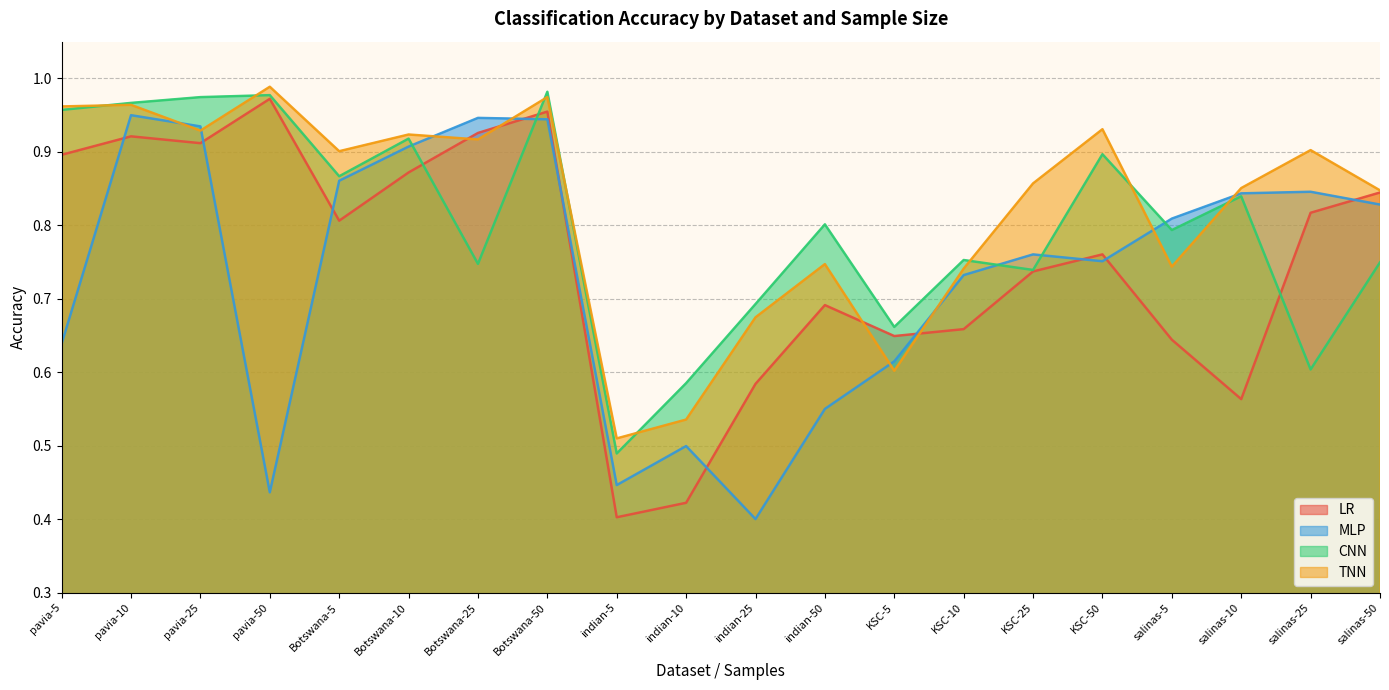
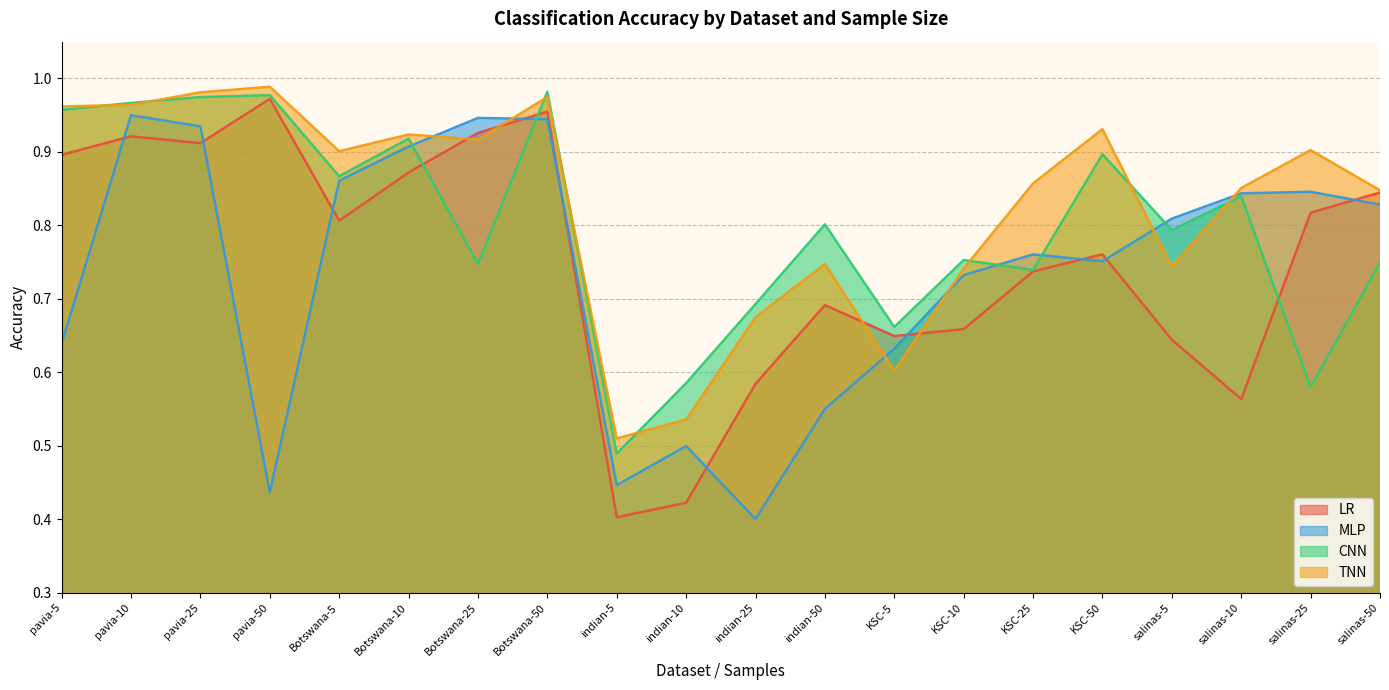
TNN, pavia-25: 0.93 -> 0.98
MLP, KSC-5: 0.61 -> 0.63
CNN, salinas-25: 0.60 -> 0.58
